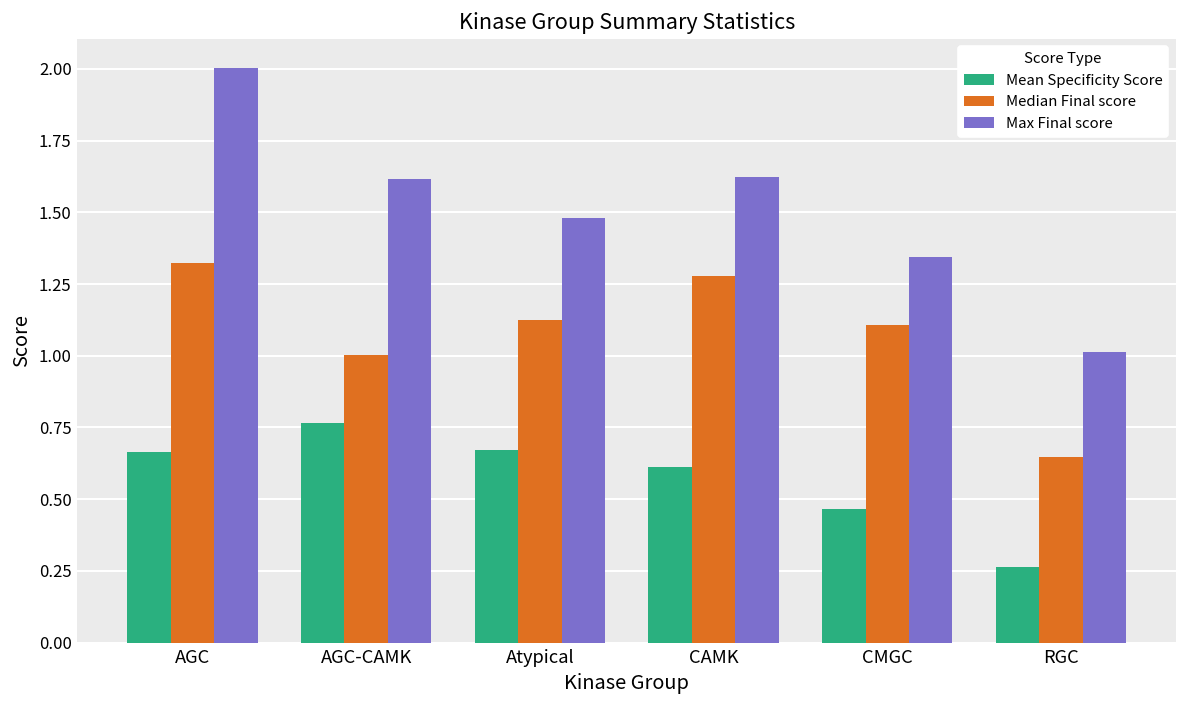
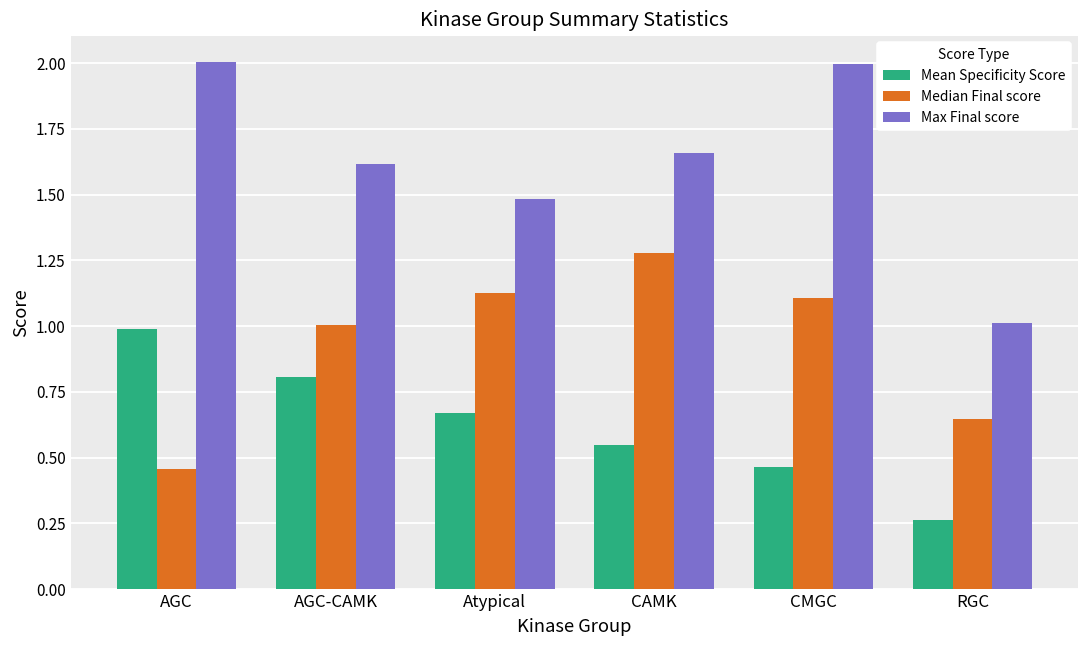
Mean Specificity Score, AGC: 0.67 -> 0.99
Median Final score, AGC: 1.32 -> 0.46
Mean Specificity Score, AGC-CAMK: 0.76 -> 0.81
Mean Specificity Score, CAMK: 0.61 -> 0.55
Max Final score, CAMK: 1.62 -> 1.66
Max Final score, CMGC: 1.34 -> 2.00
